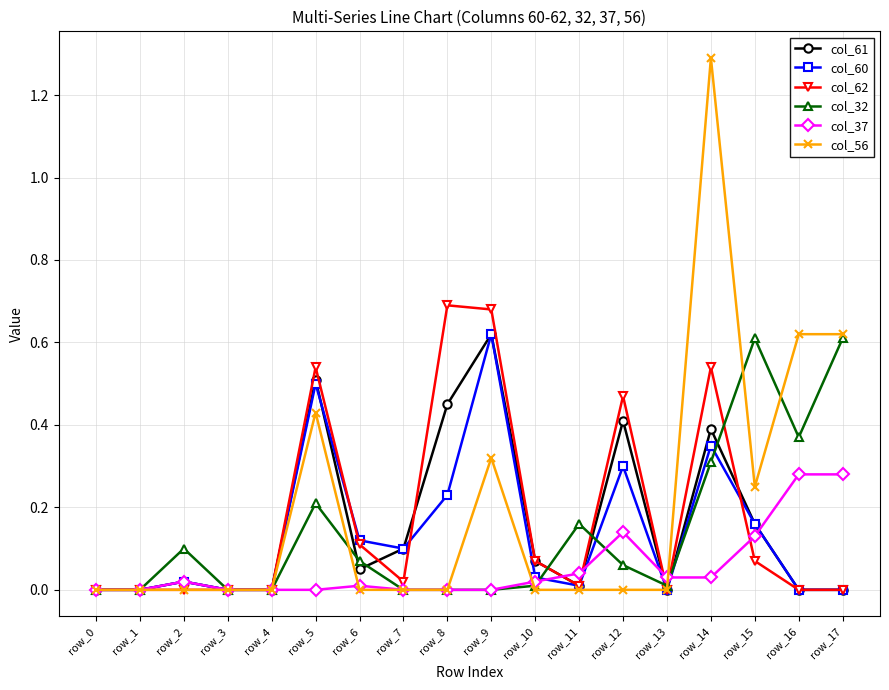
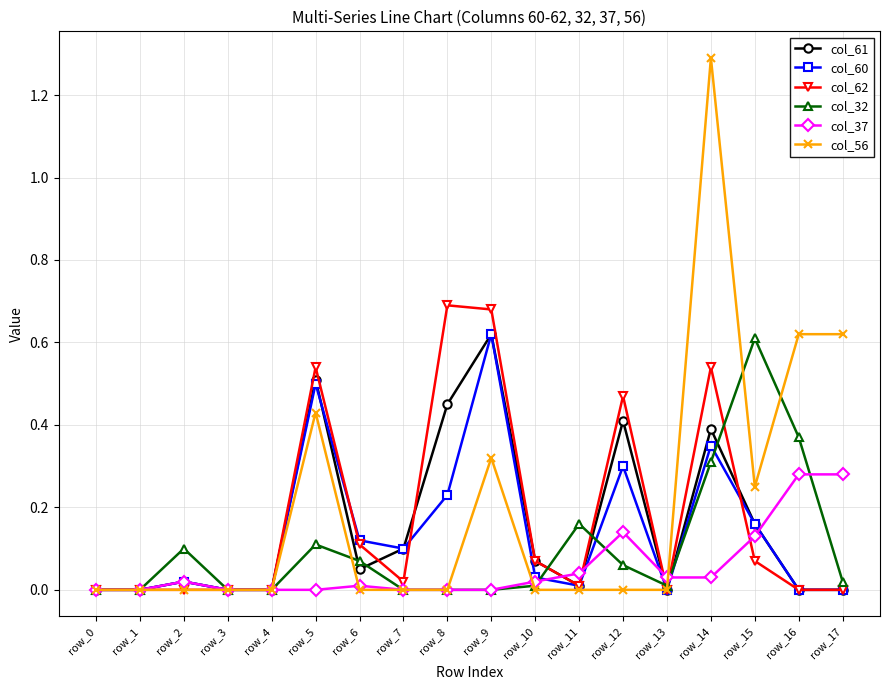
col_32, row_5: 0.21 -> 0.11
col_32, row_17: 0.61 -> 0.02
